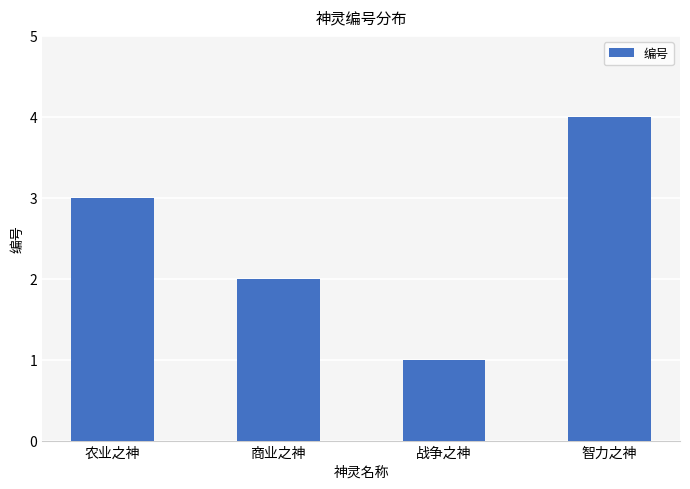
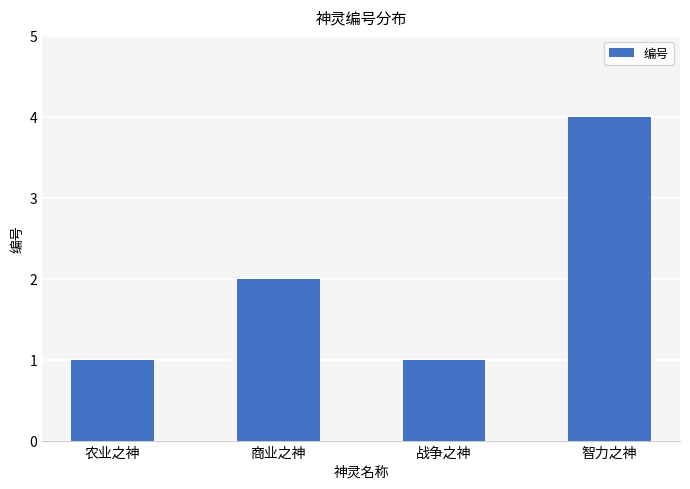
农业之神: 3 -> 1
